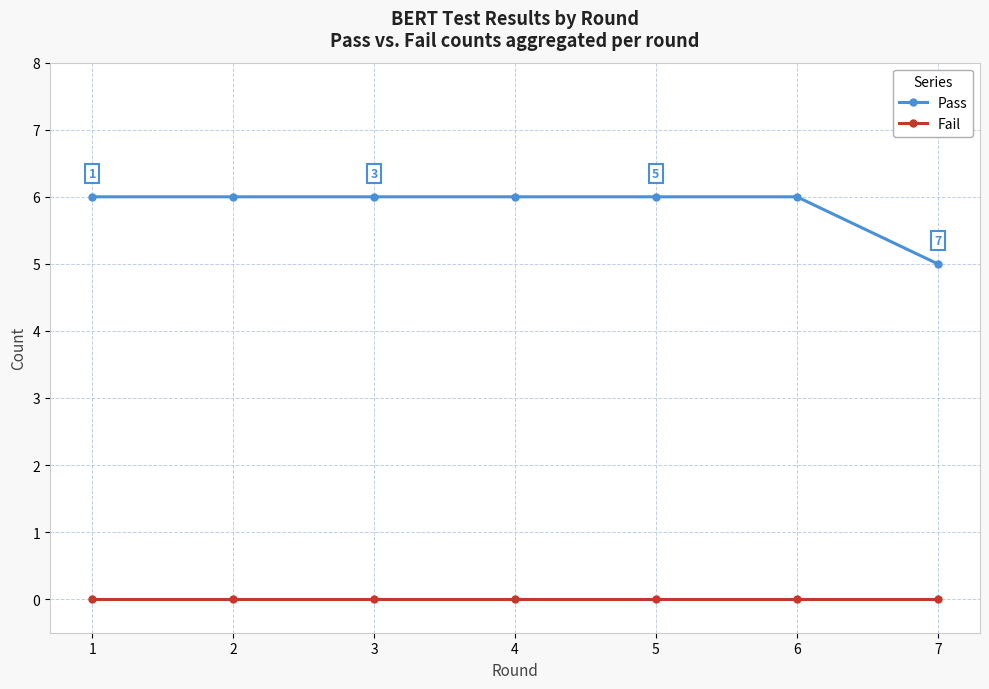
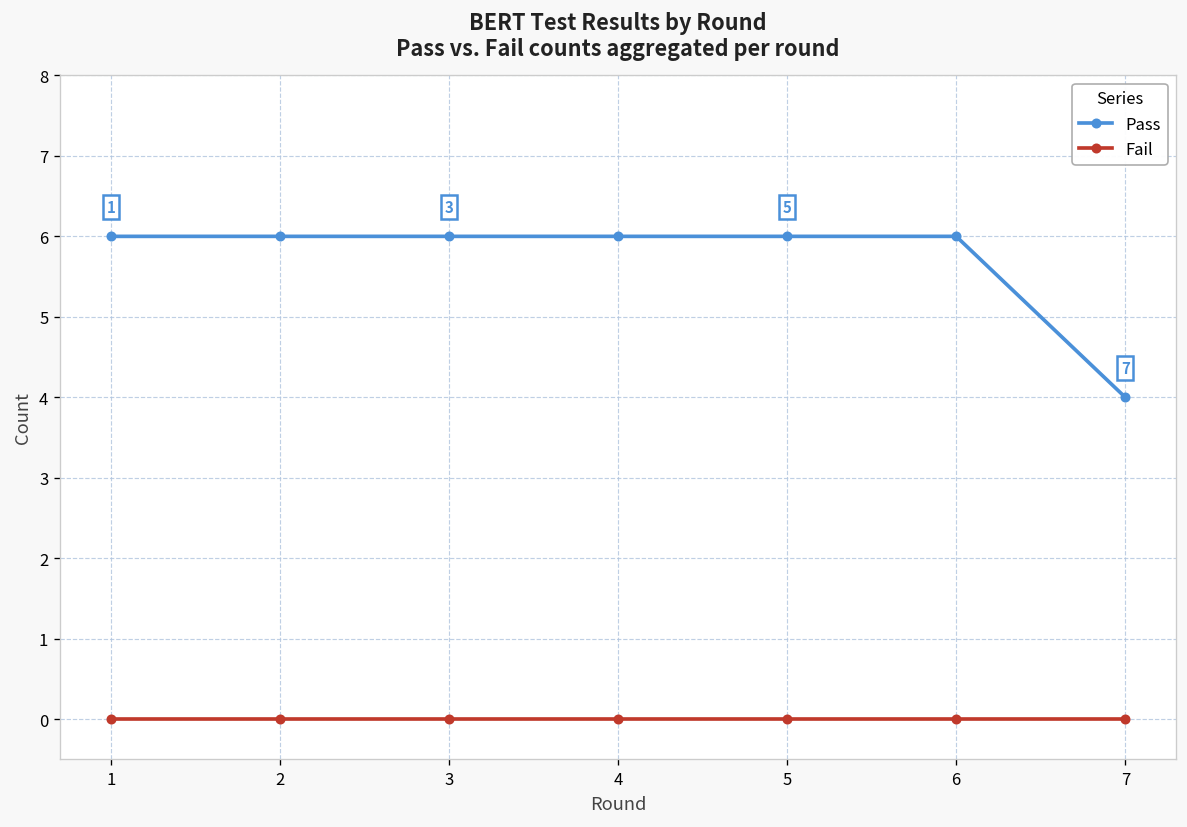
Pass, 7: 5 -> 4
